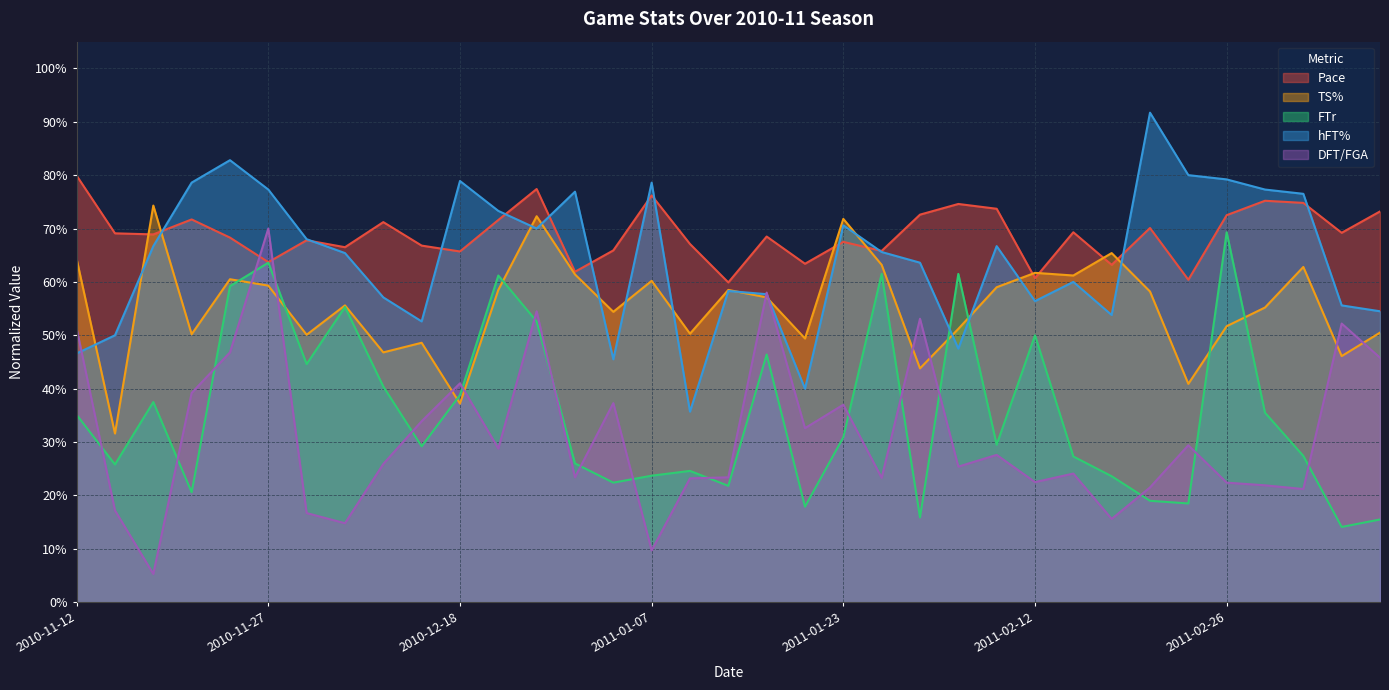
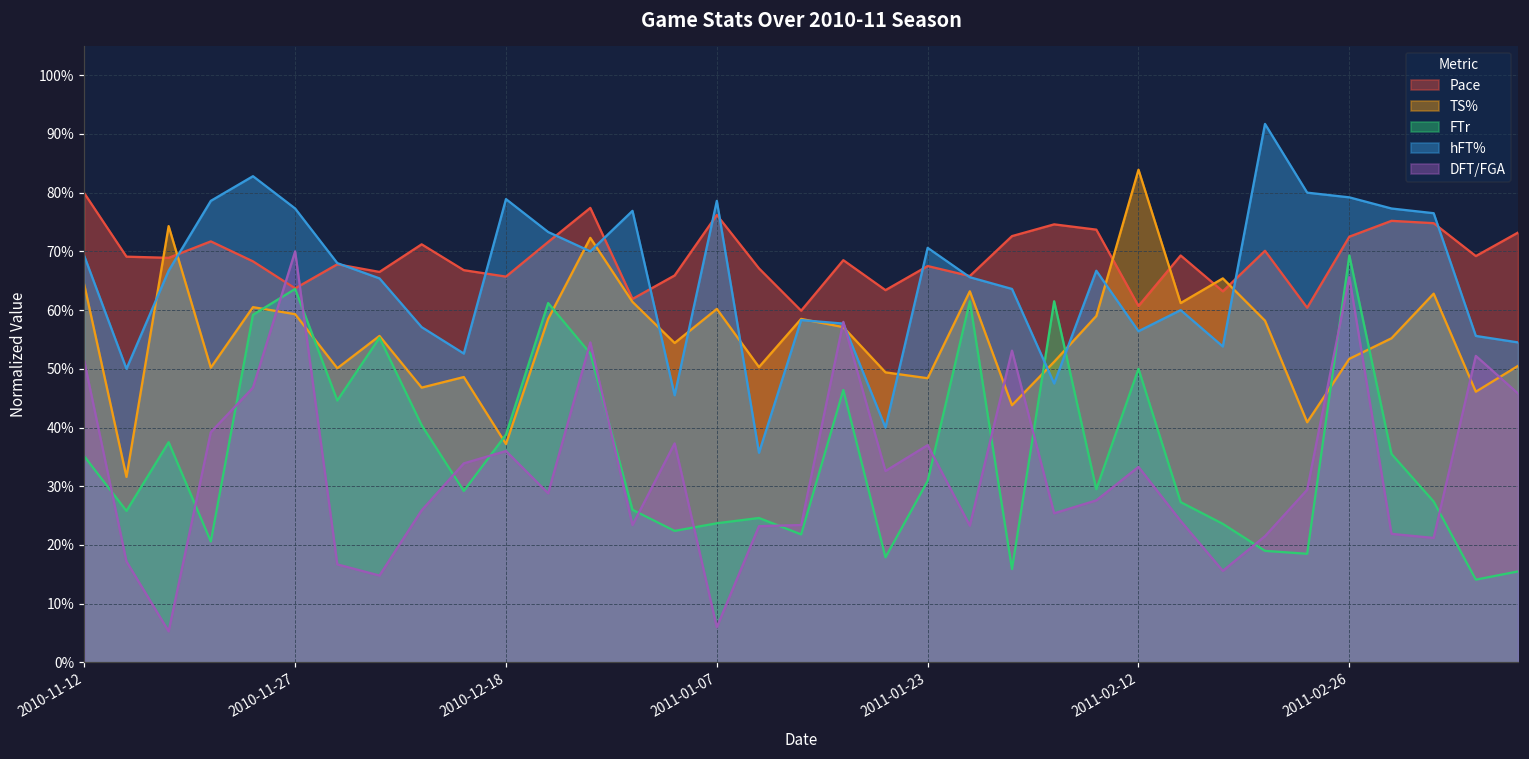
hFT%, 2010-11-12: 47% -> 69%
DFT/FGA, 2010-12-18: 41% -> 36%
DFT/FGA, 2011-01-07: 10% -> 6%
TS%, 2011-01-23: 72% -> 48%
TS%, 2011-02-12: 62% -> 84%
DFT/FGA, 2011-02-12: 23% -> 33%
DFT/FGA, 2011-02-26: 22% -> 66%
